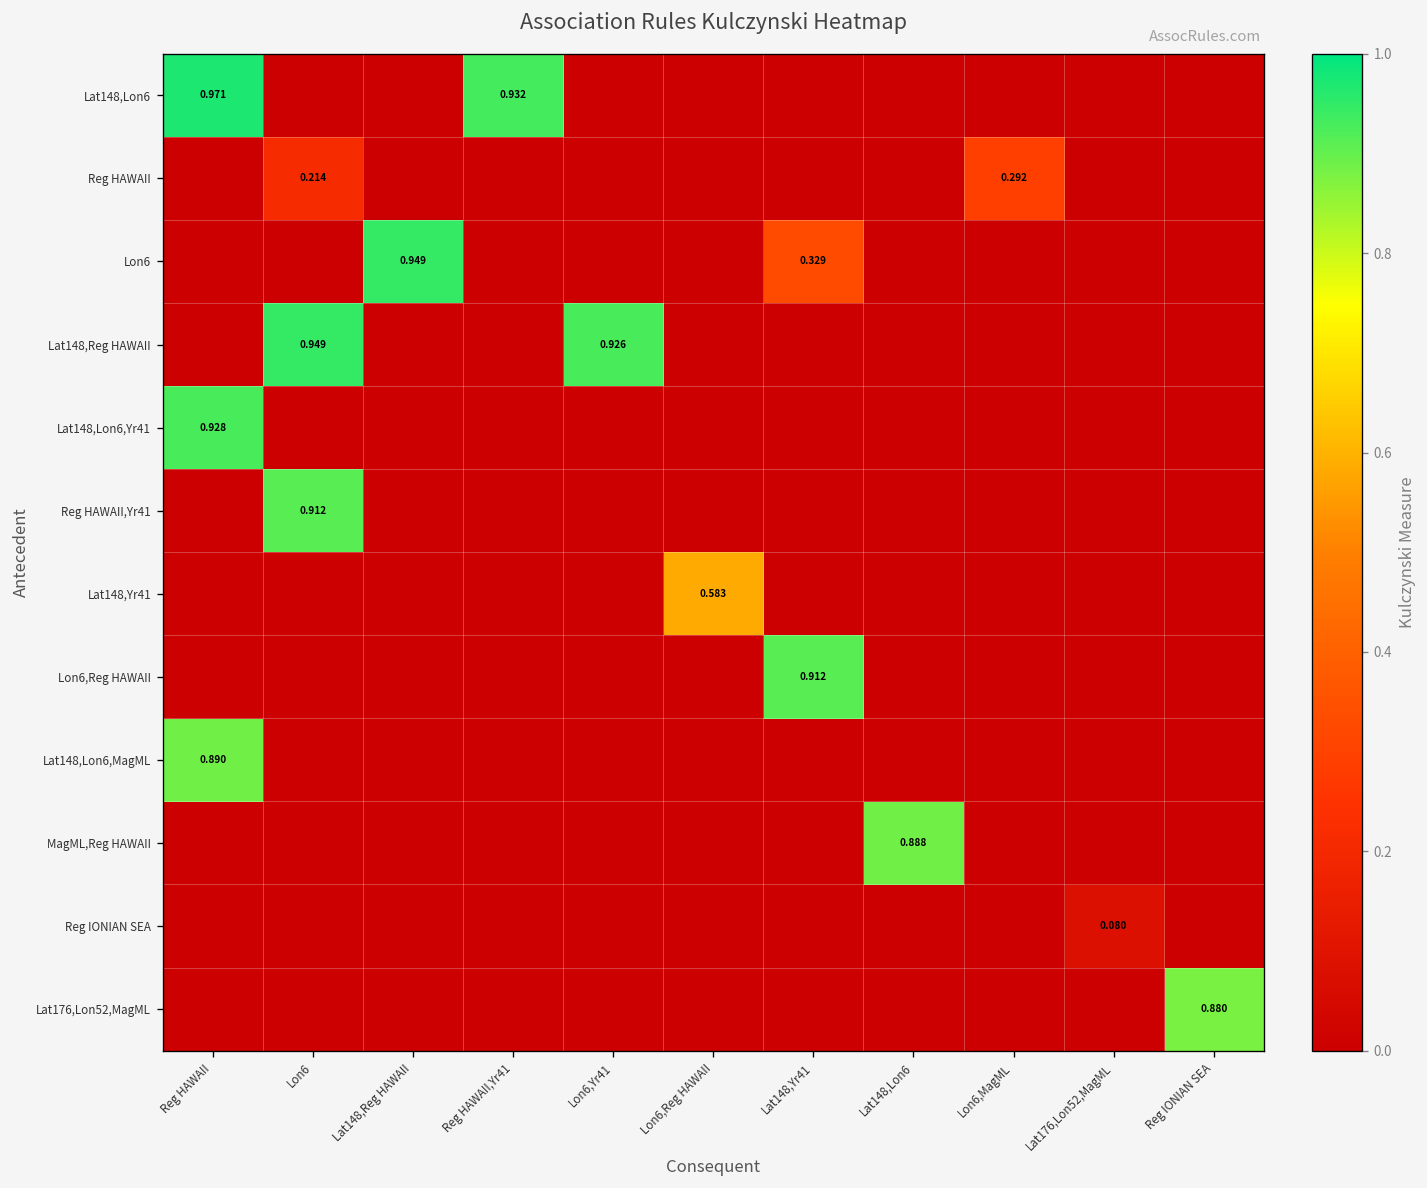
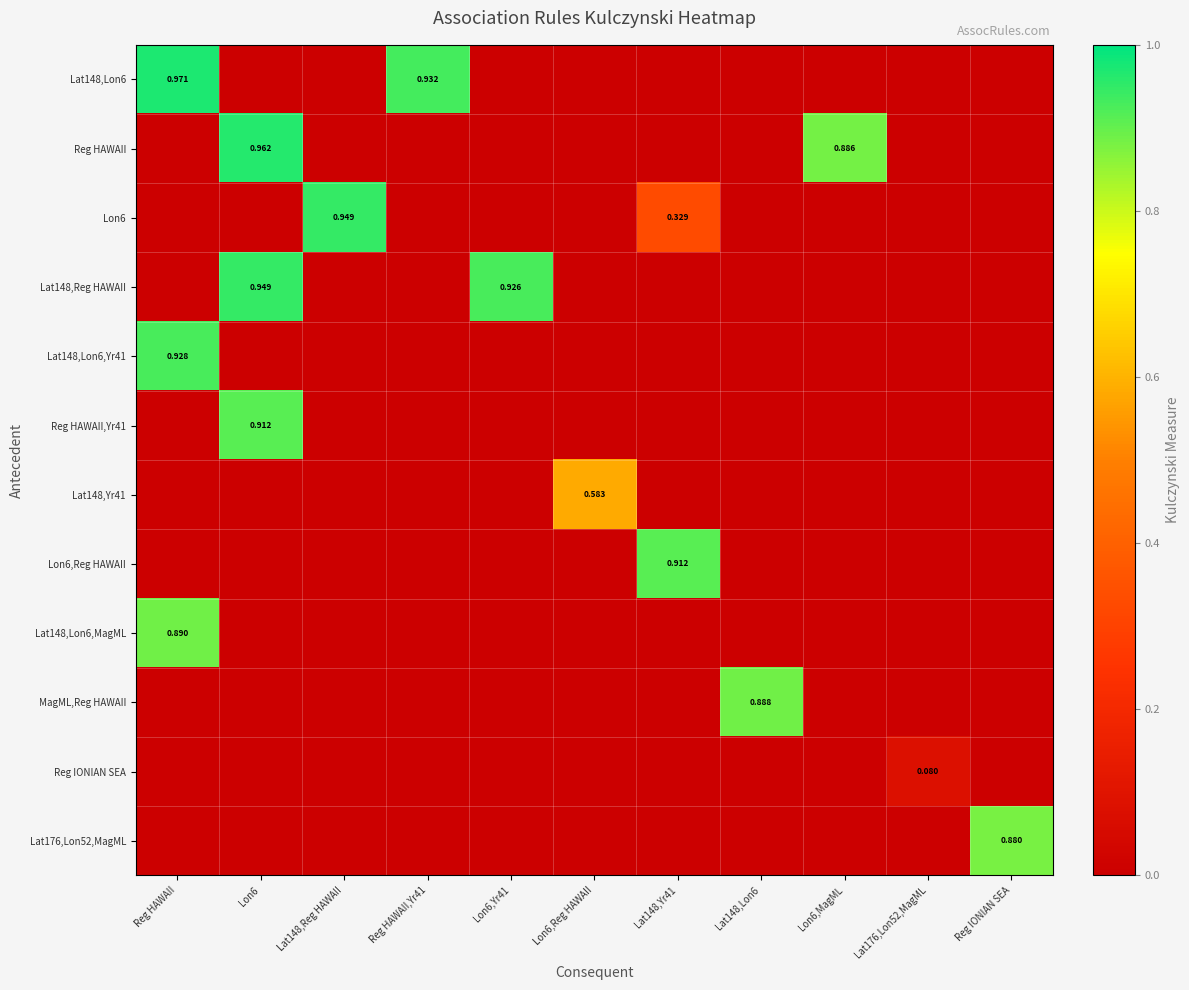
Reg HAWAII, Lon6: 0.214 -> 0.962
Reg HAWAII, Lon6,MagML: 0.292 -> 0.886
